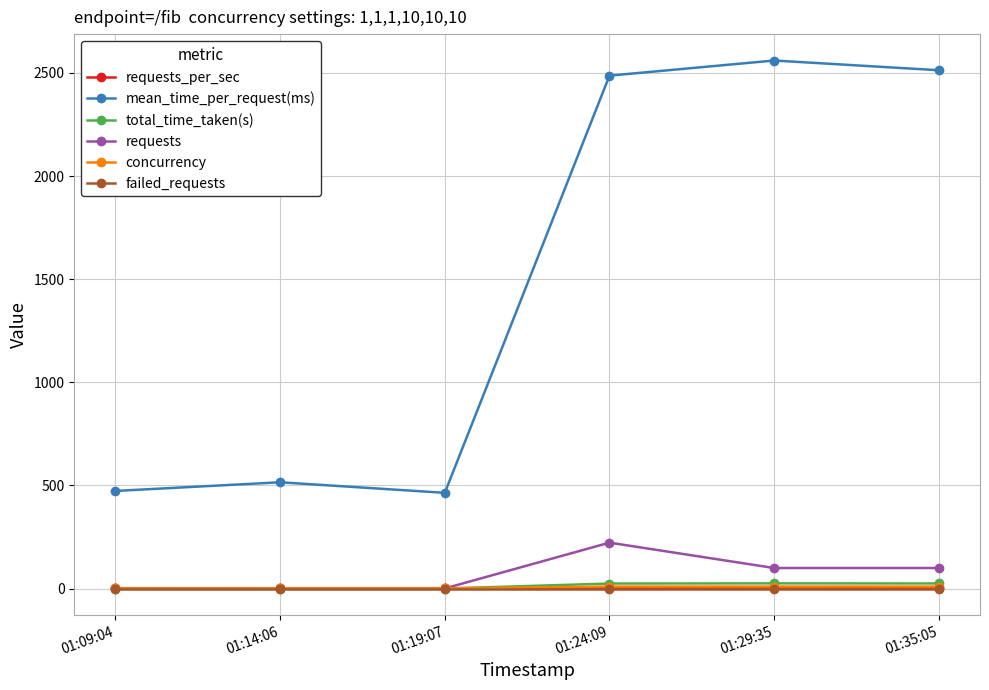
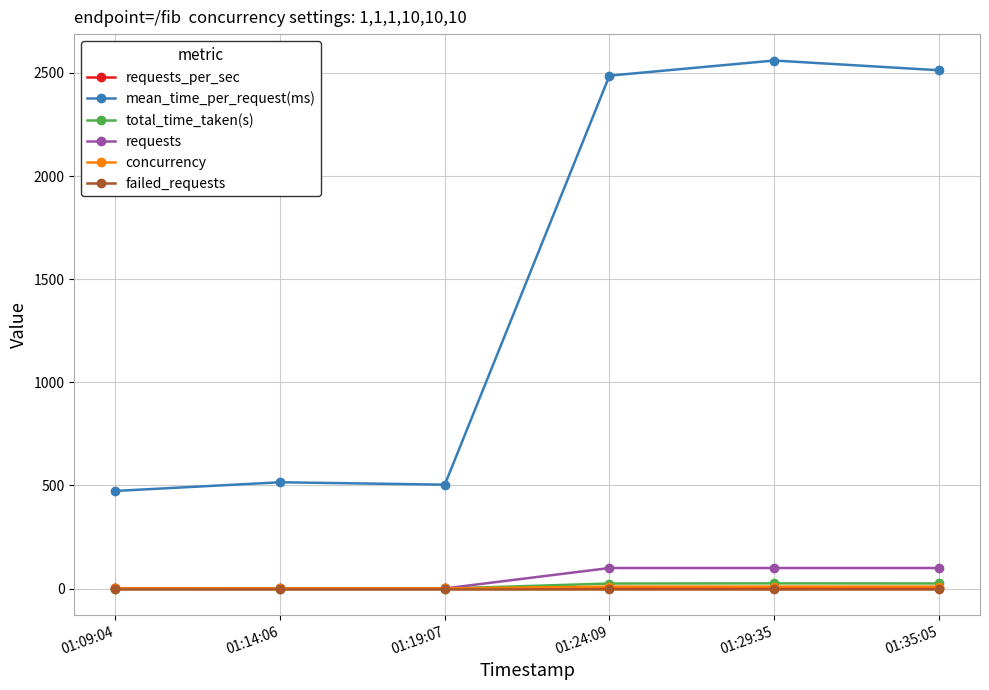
mean_time_per_request(ms), 01:19:07: 460 -> 500
requests, 01:24:09: 220 -> 100
